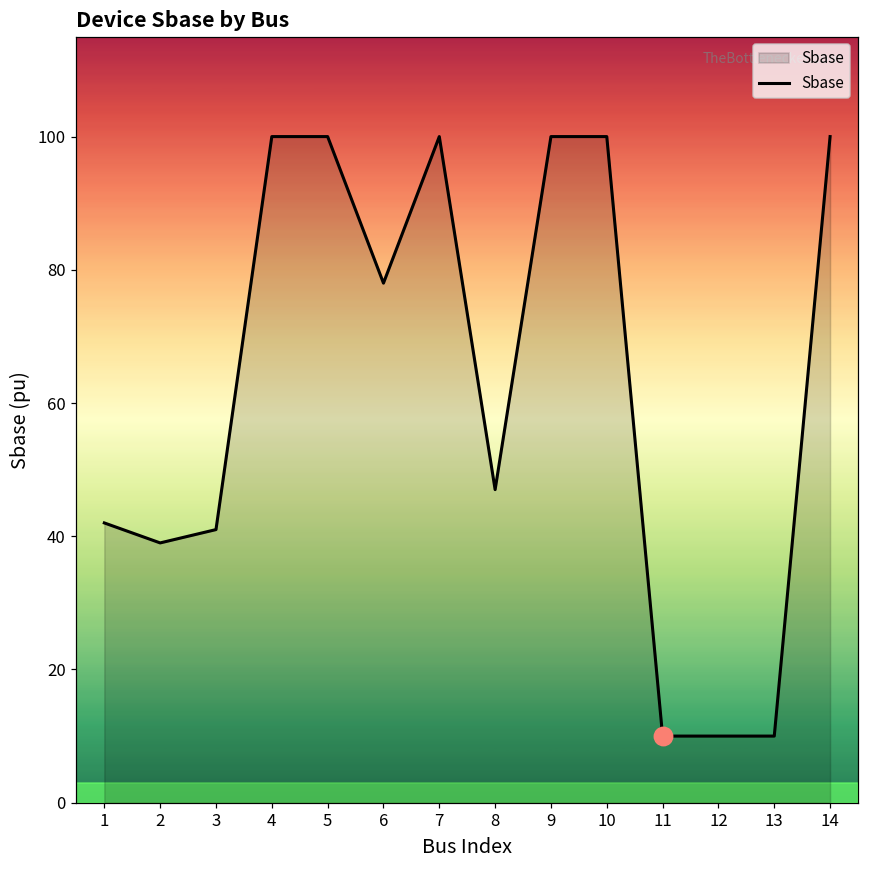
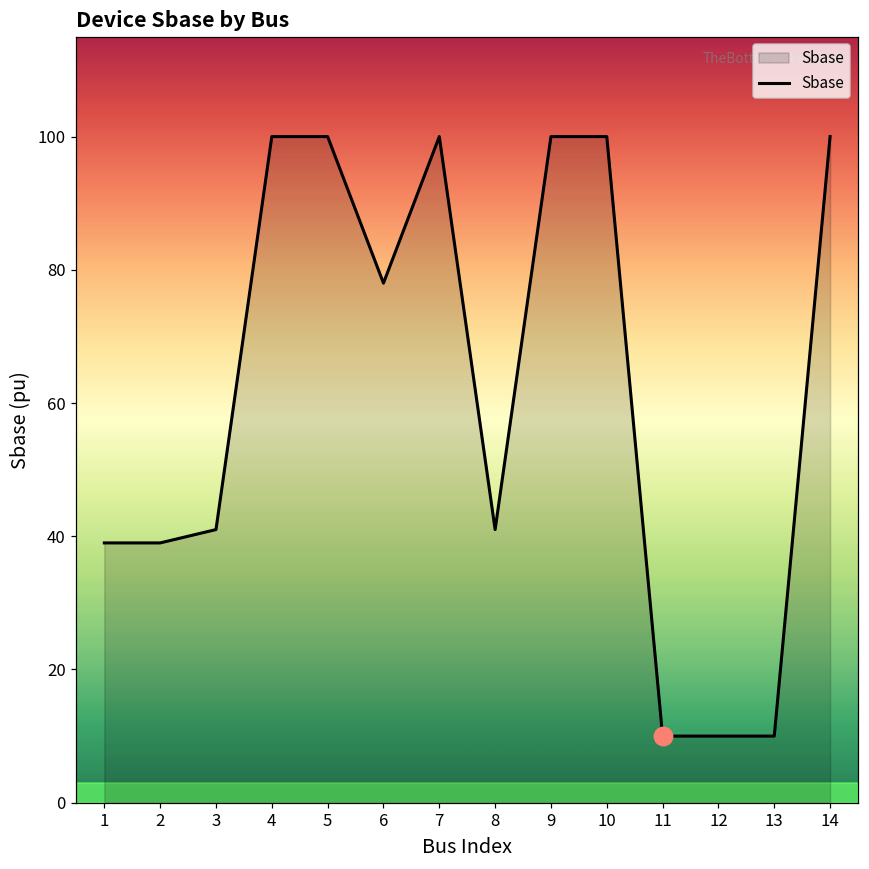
Sbase, 1: 42 -> 39
Sbase, 8: 47 -> 41
